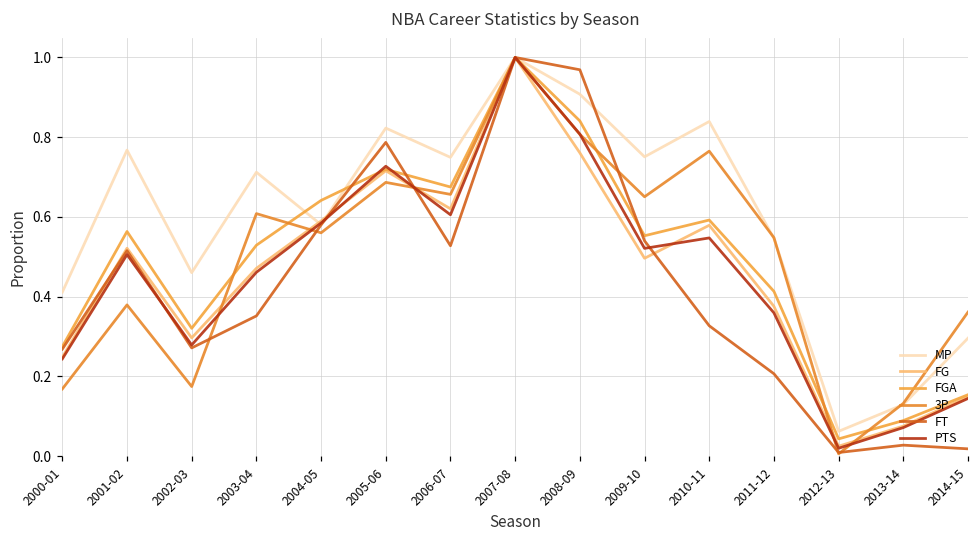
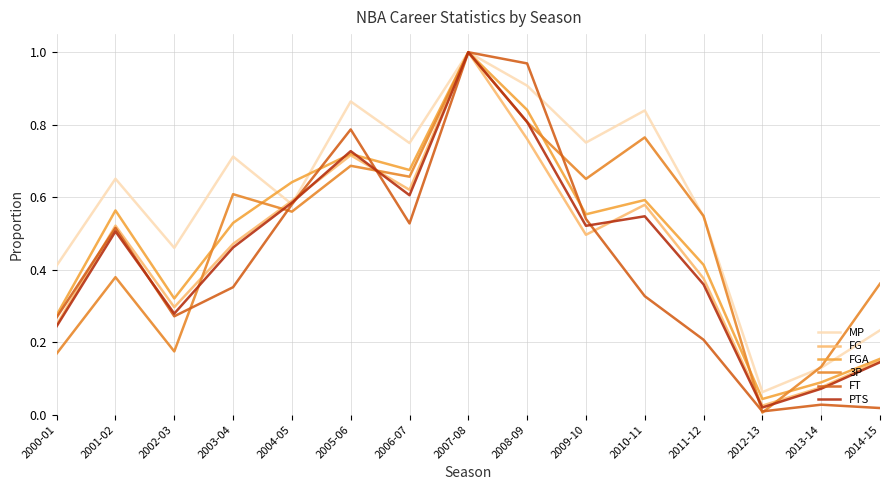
MP, 2001-02: 0.77 -> 0.65
MP, 2005-06: 0.82 -> 0.86
MP, 2014-15: 0.30 -> 0.23
